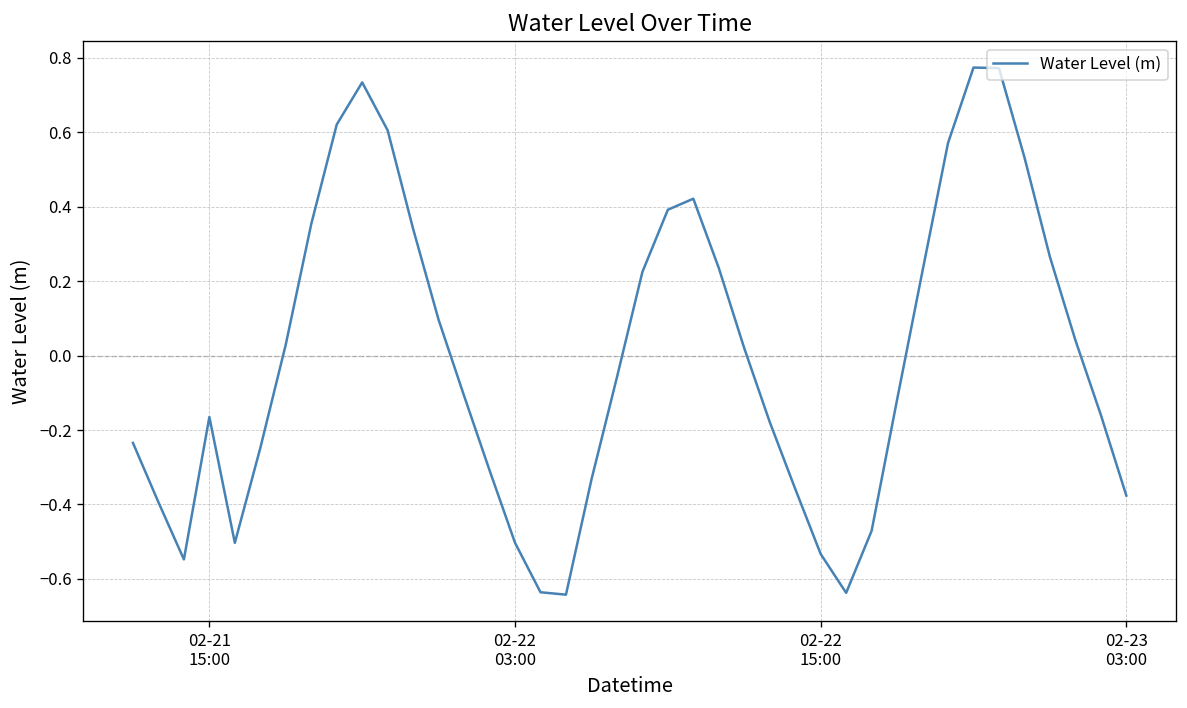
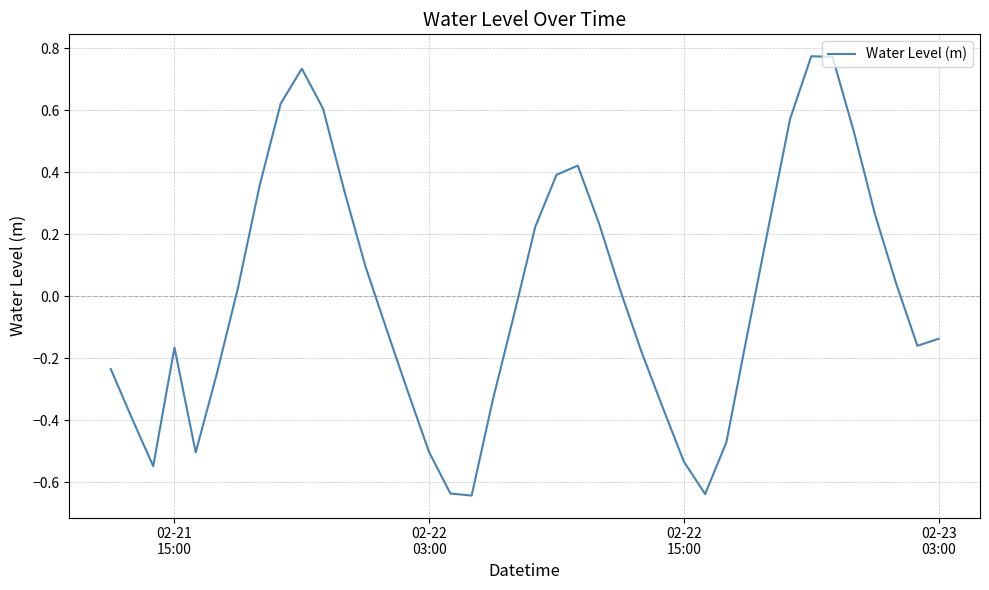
02-23 03:00: -0.38 -> -0.14
